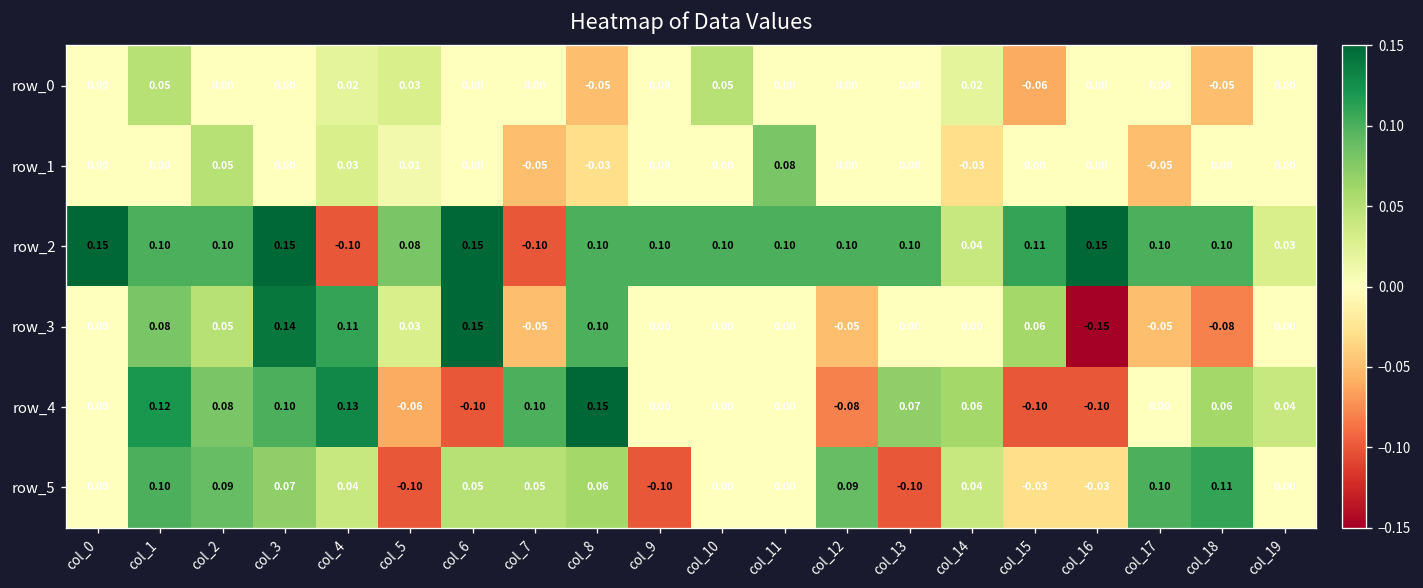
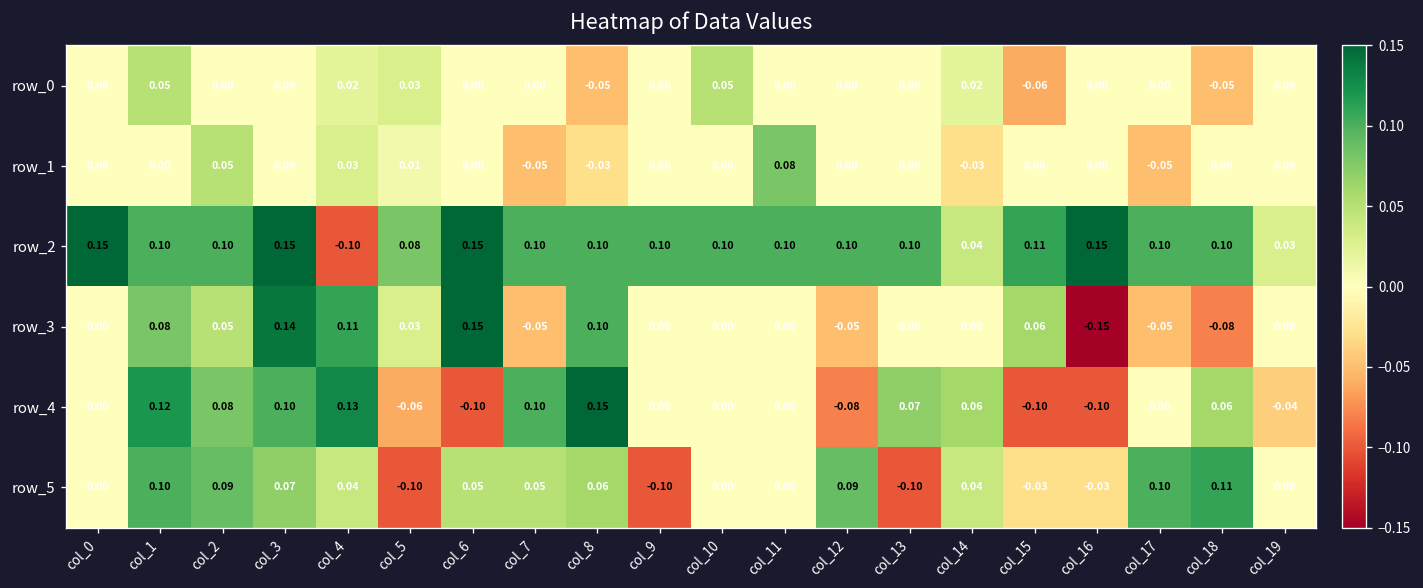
row_2, col_7: -0.10 -> 0.10
row_4, col_19: 0.04 -> -0.04
